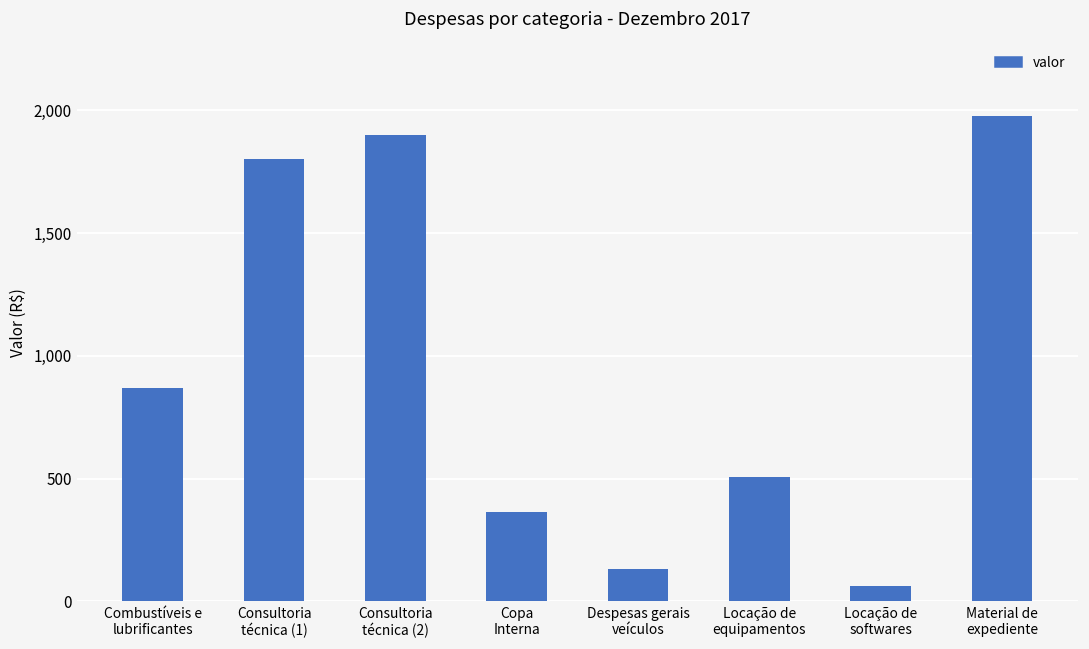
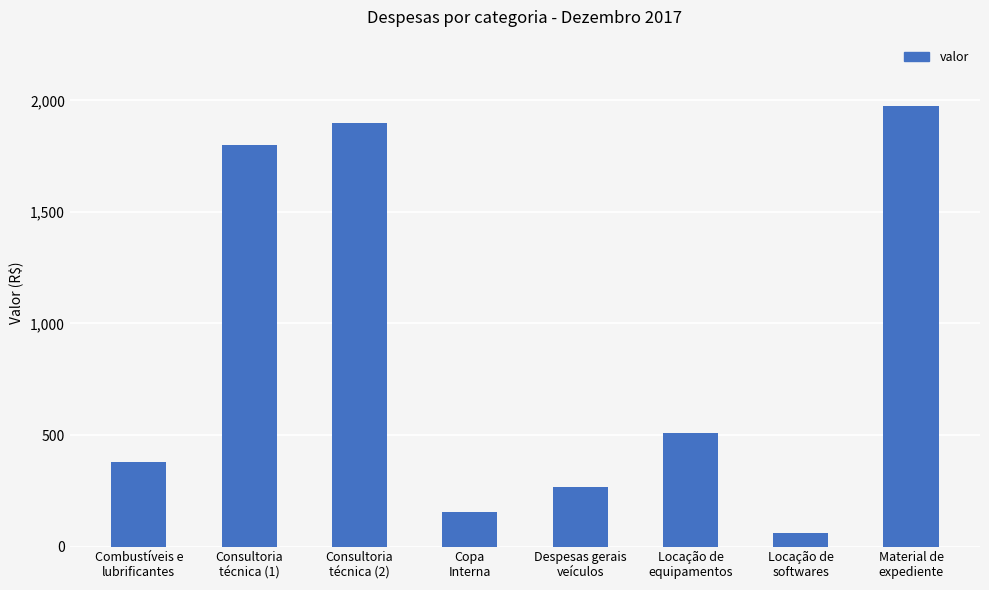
Combustíveis e lubrificantes: 870 -> 380
Copa Interna: 360 -> 160
Despesas gerais veículos: 130 -> 270
